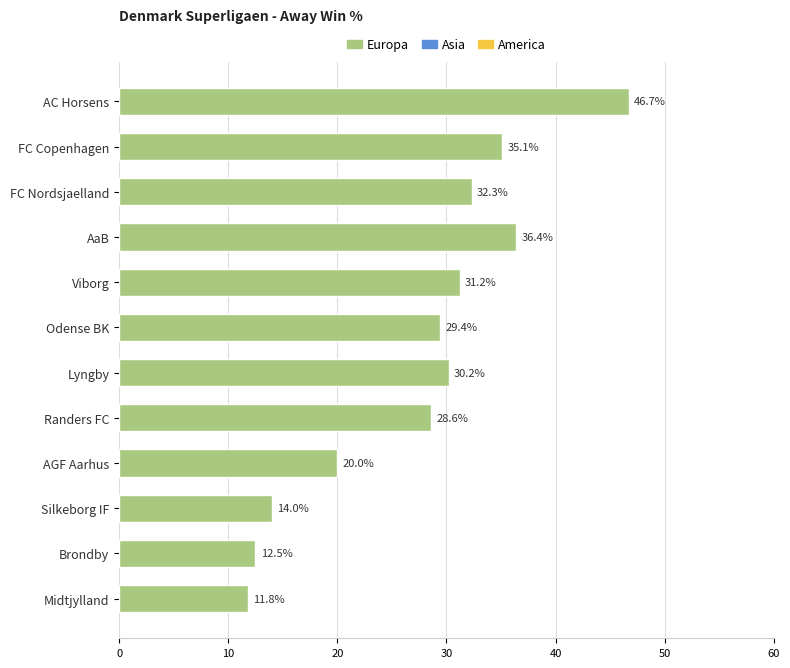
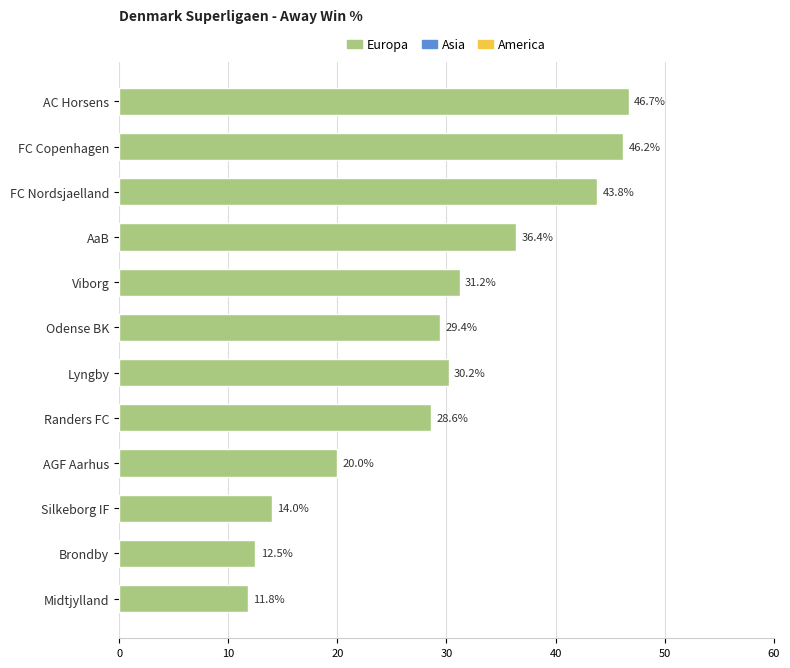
FC Copenhagen: 35.1% -> 46.2%
FC Nordsjaelland: 32.3% -> 43.8%
